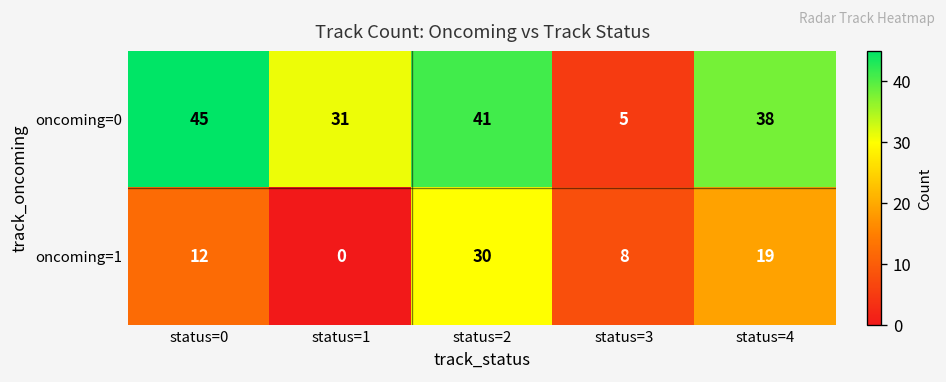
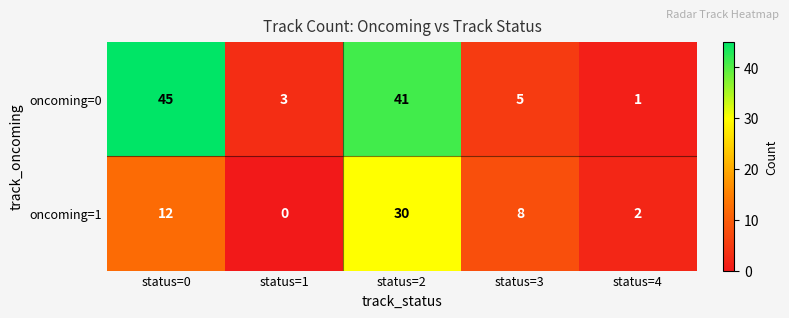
oncoming=0, status=1: 31 -> 3
oncoming=0, status=4: 38 -> 1
oncoming=1, status=4: 19 -> 2
